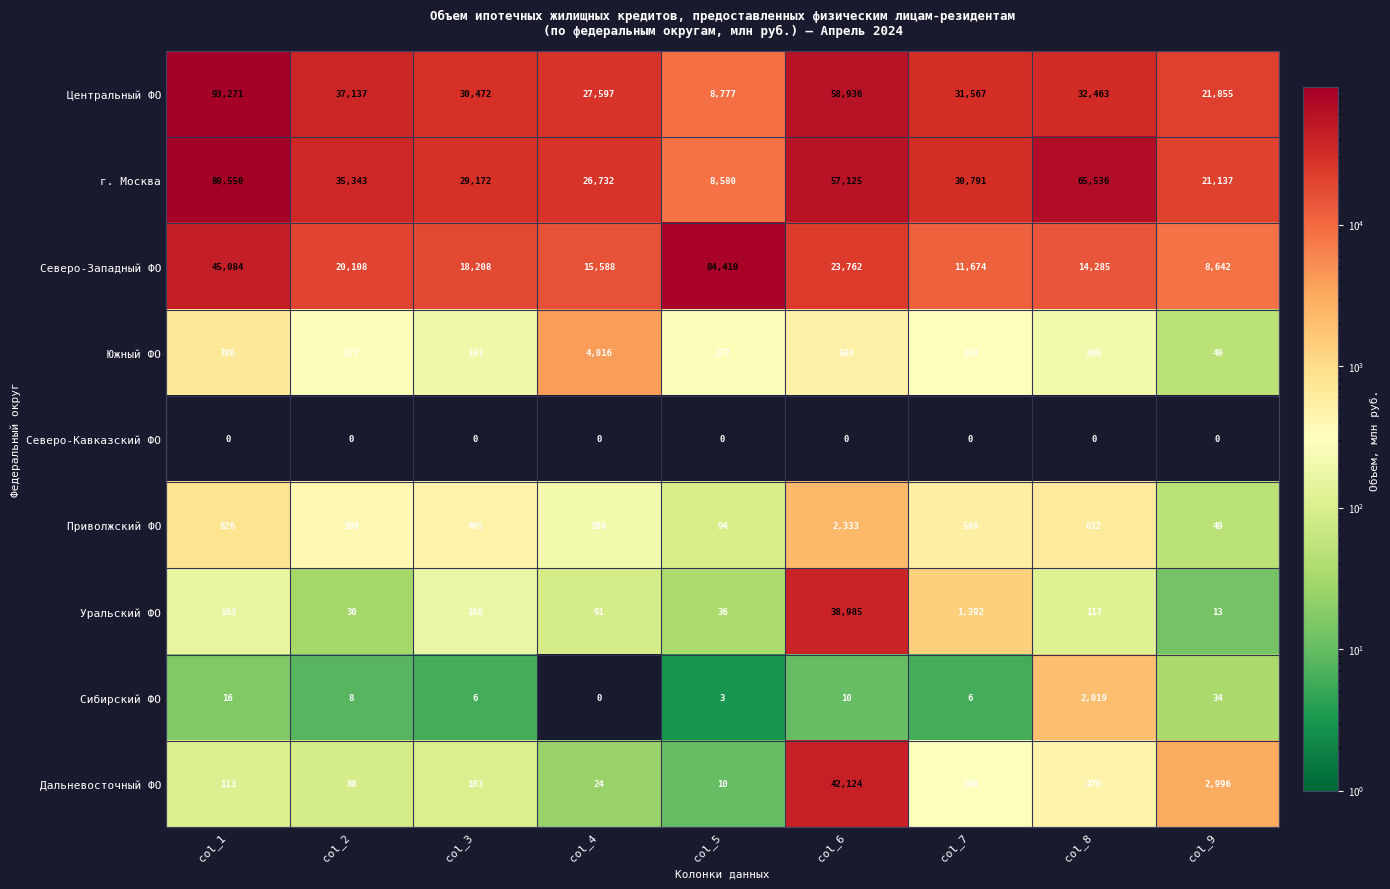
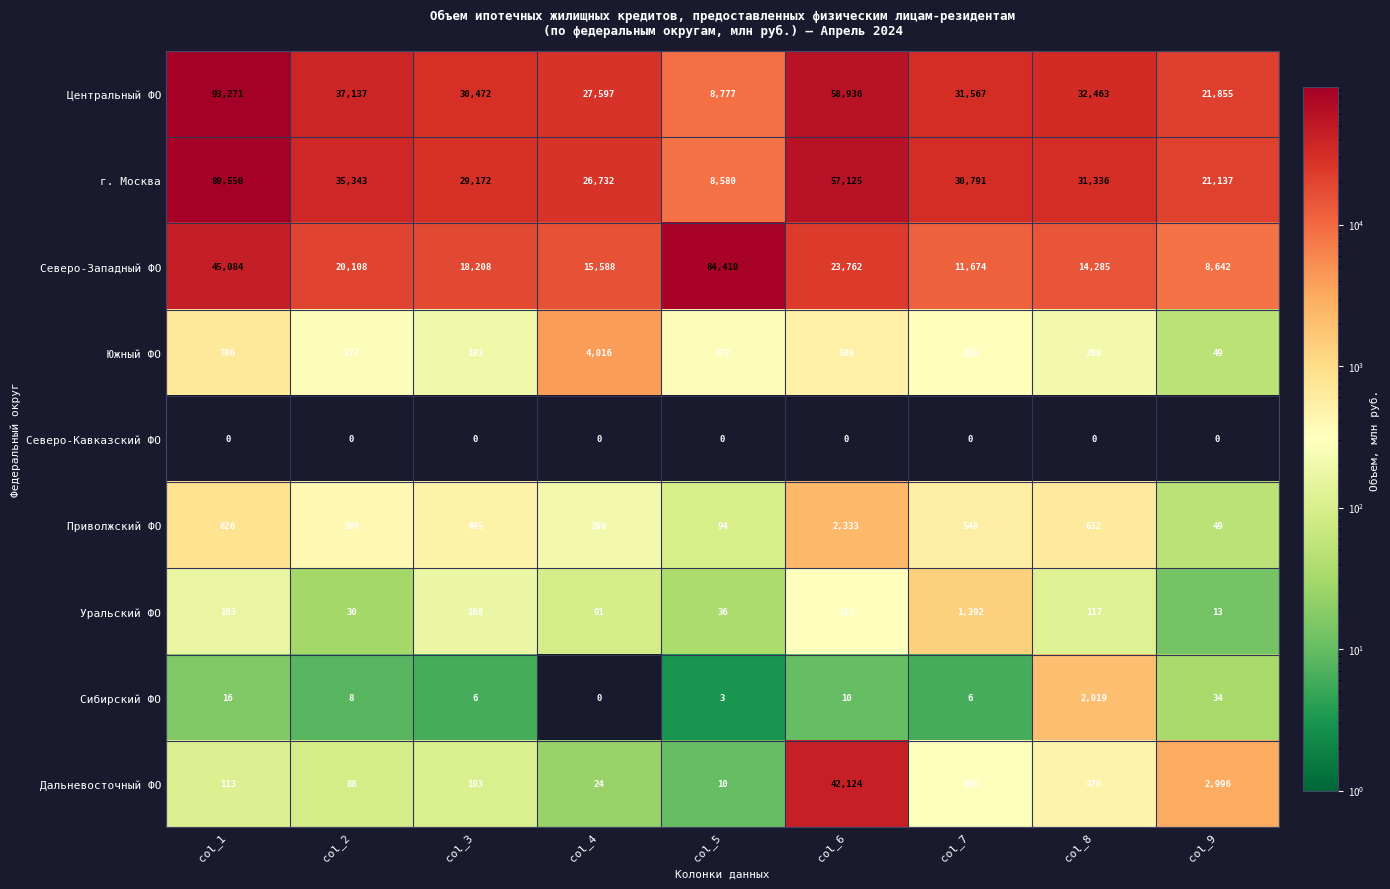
г. Москва, col_8: 65,536 -> 31,336
Уральский ФО, col_6: 38,985 -> 313
